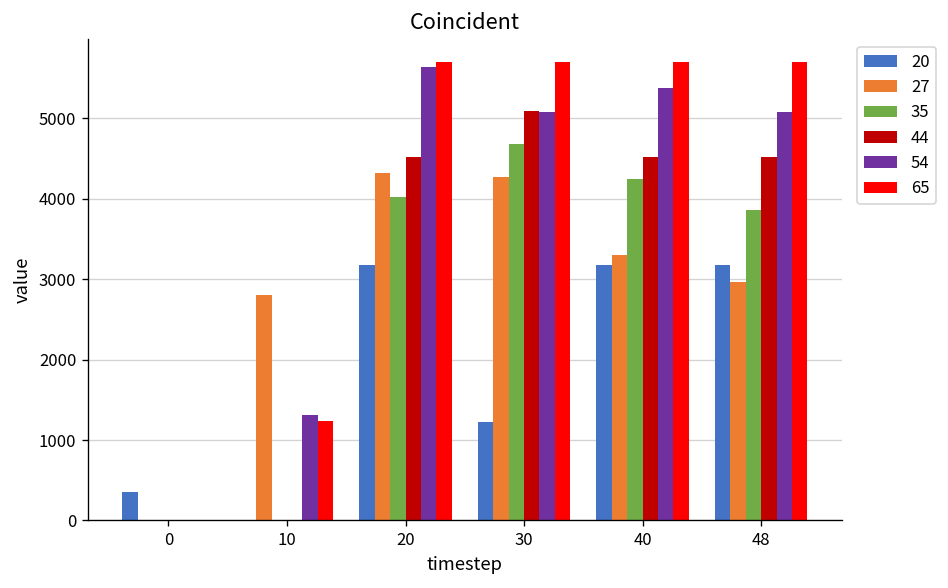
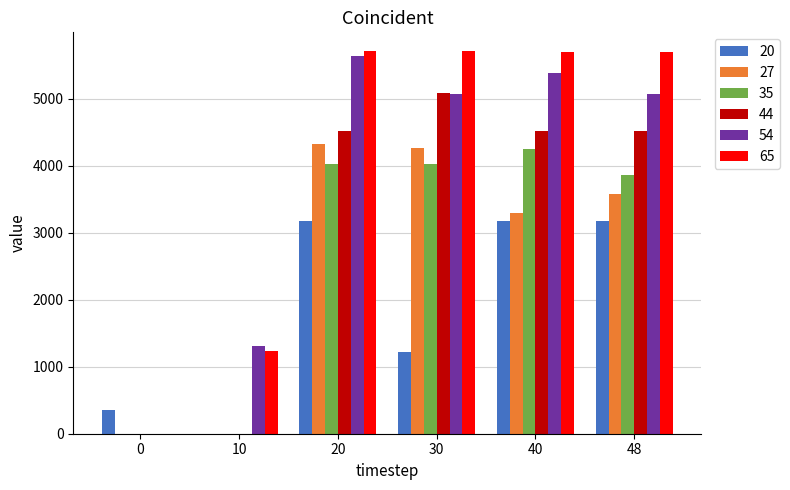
27, 10: 2800 -> 0
35, 30: 4700 -> 4000
27, 48: 3000 -> 3600
